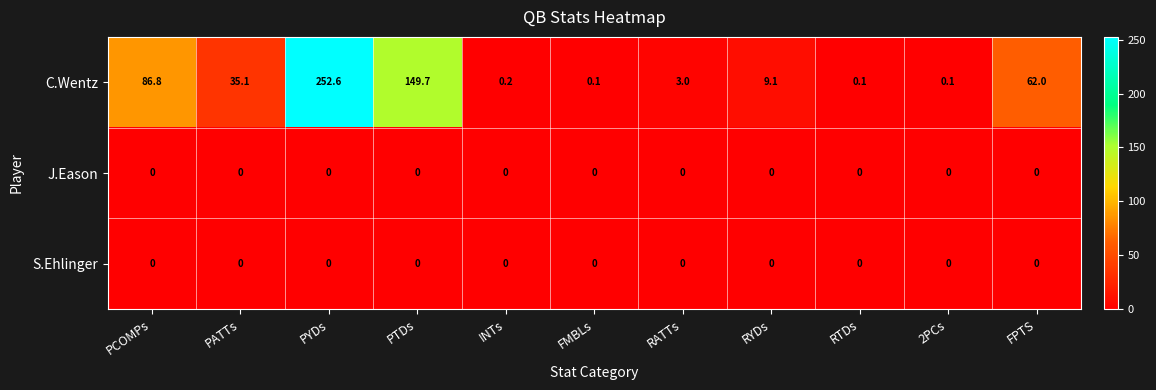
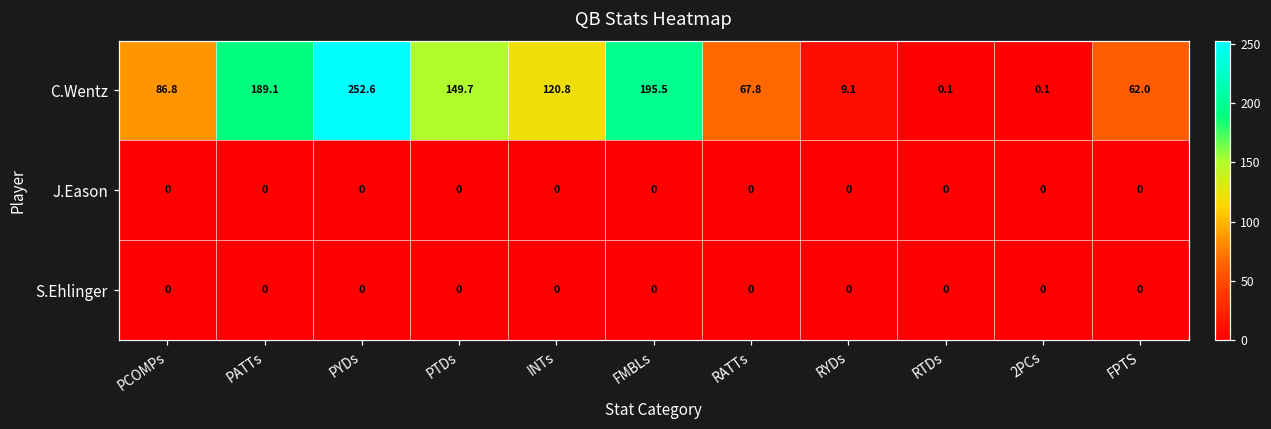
C.Wentz, PATTs: 35.1 -> 189.1
C.Wentz, INTs: 0.2 -> 120.8
C.Wentz, FMBLs: 0.1 -> 195.5
C.Wentz, RATTs: 3.0 -> 67.8
